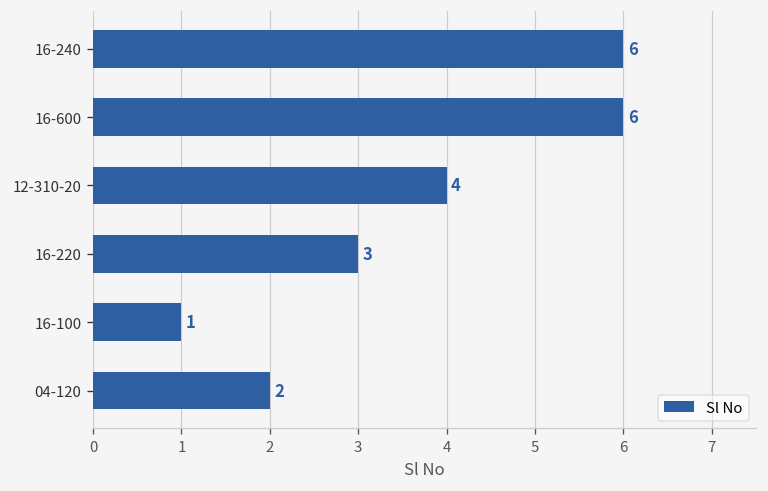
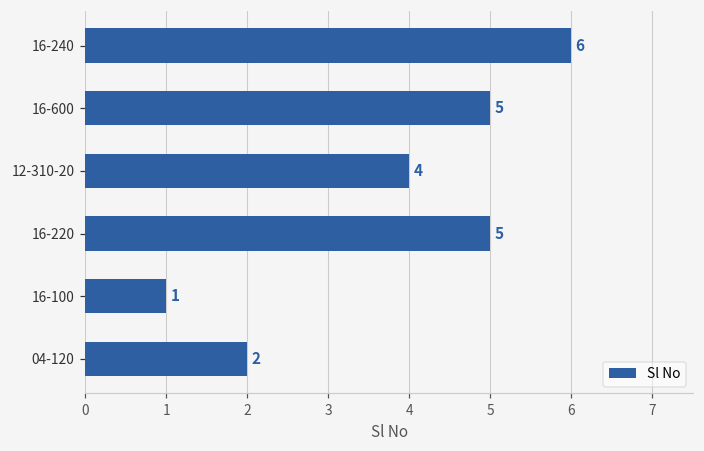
16-600: 6 -> 5
16-220: 3 -> 5
